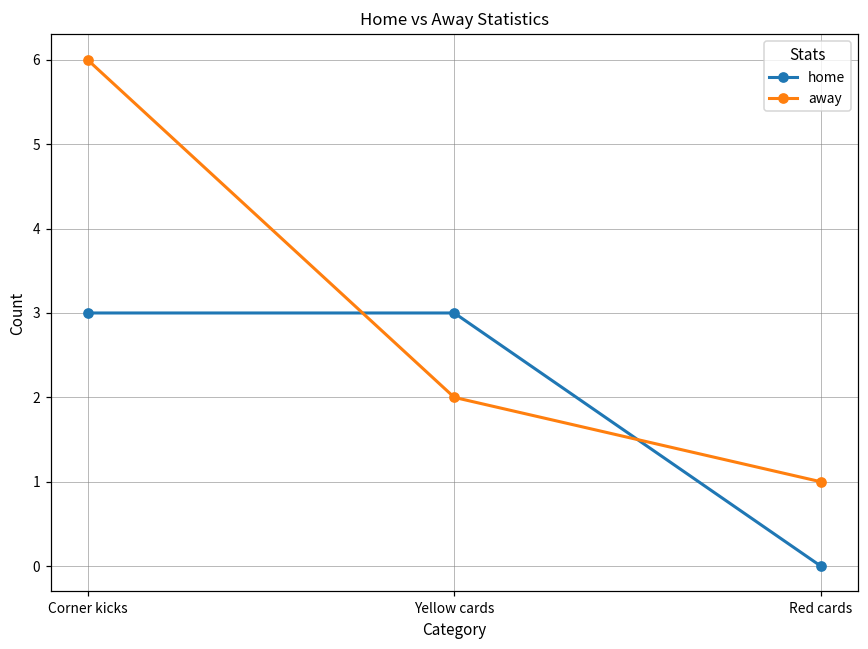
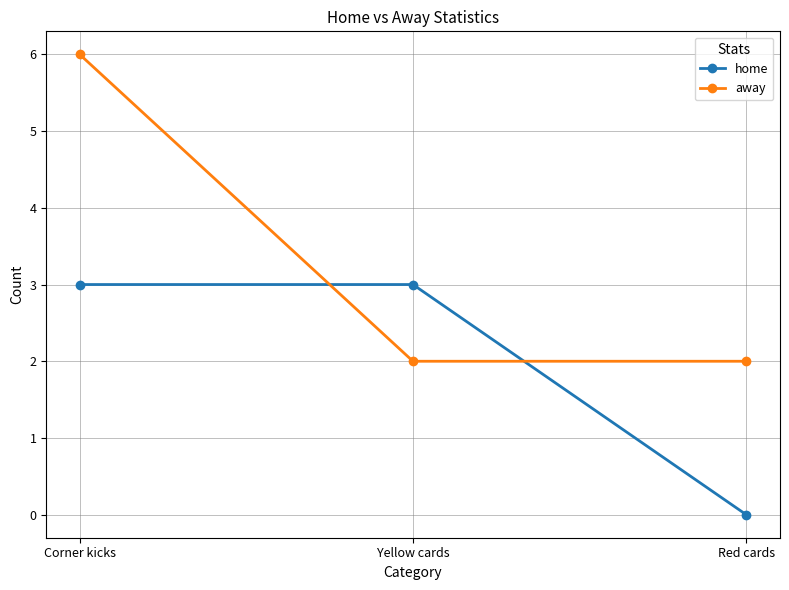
away, Red cards: 1 -> 2
